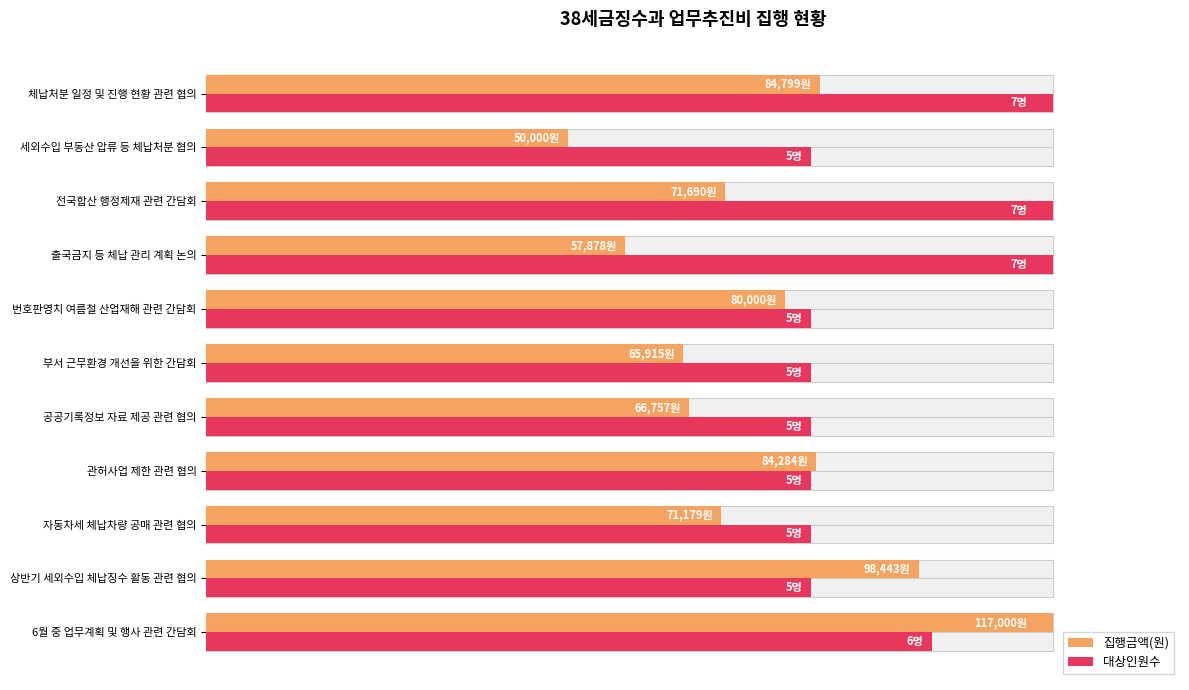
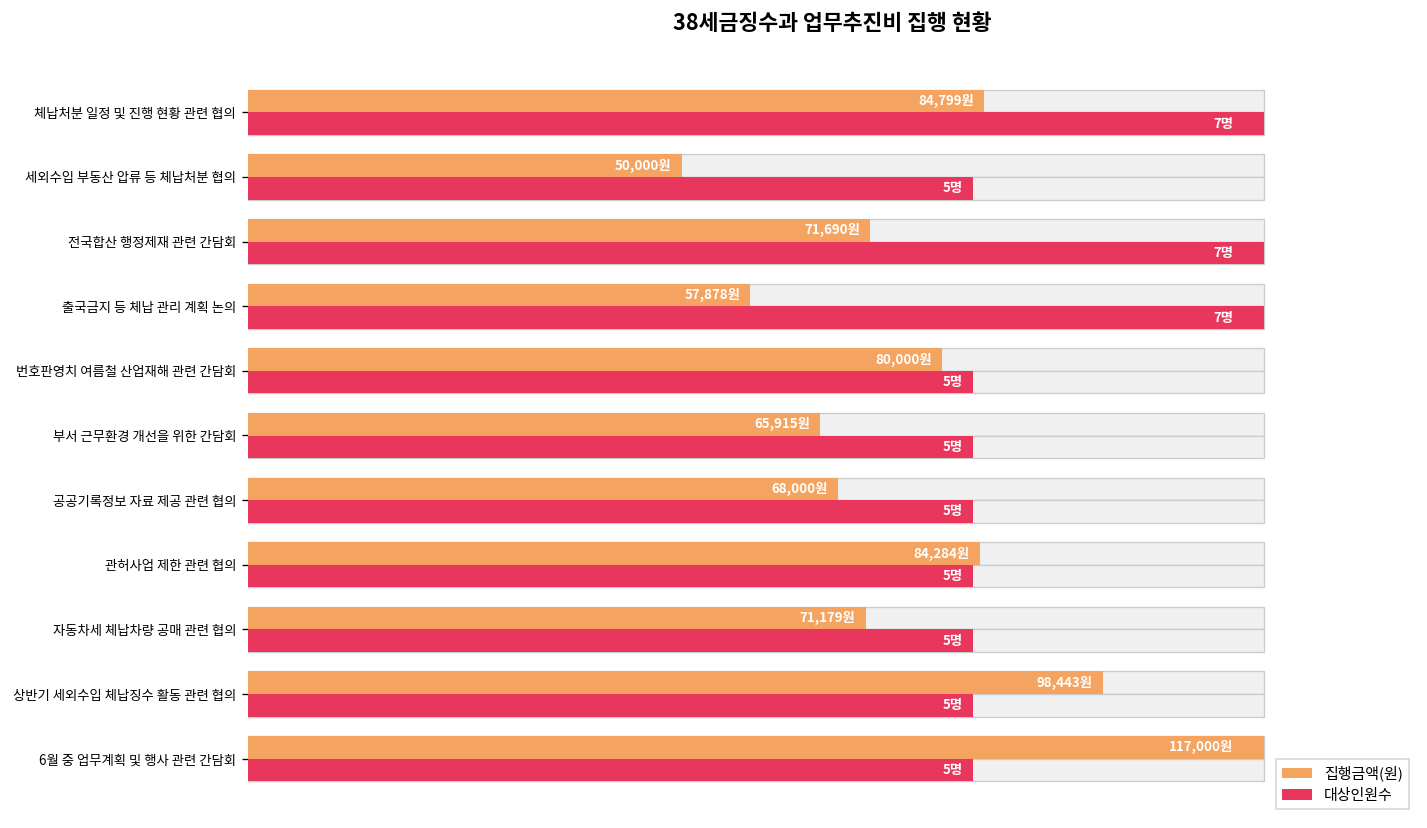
집행금액(원), 공공기록정보 자료 제공 관련 협의: 66,757원 -> 68,000원
대상인원수, 6월 중 업무계획 및 행사 관련 간담회: 6명 -> 5명
